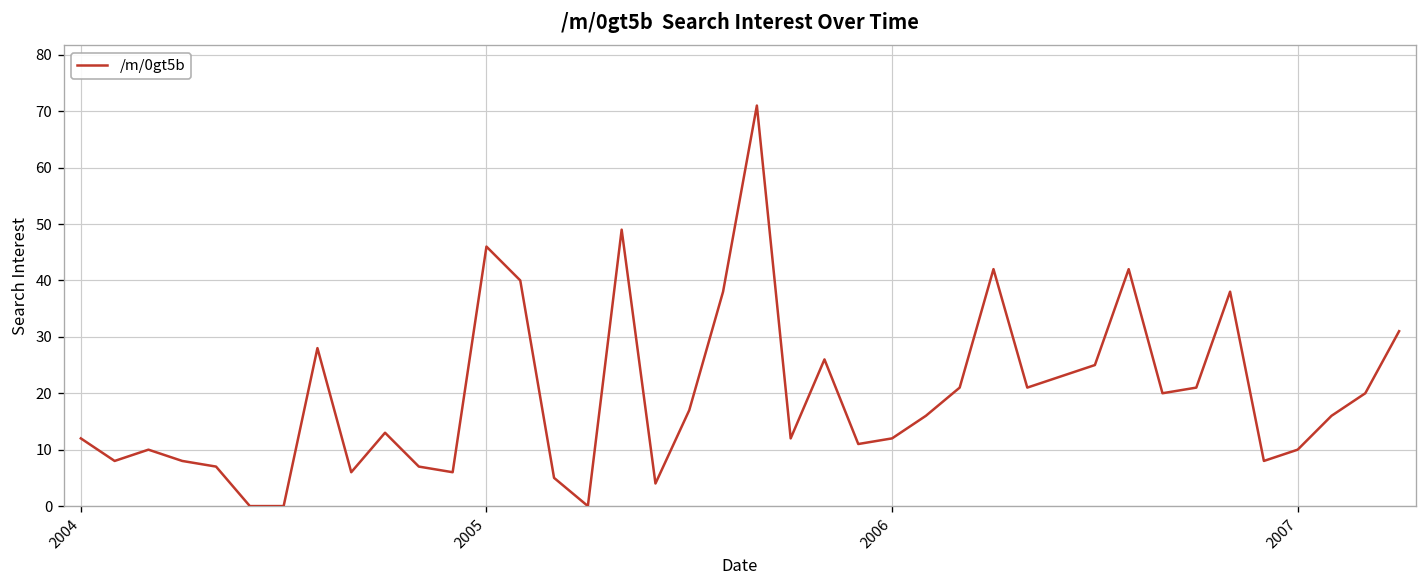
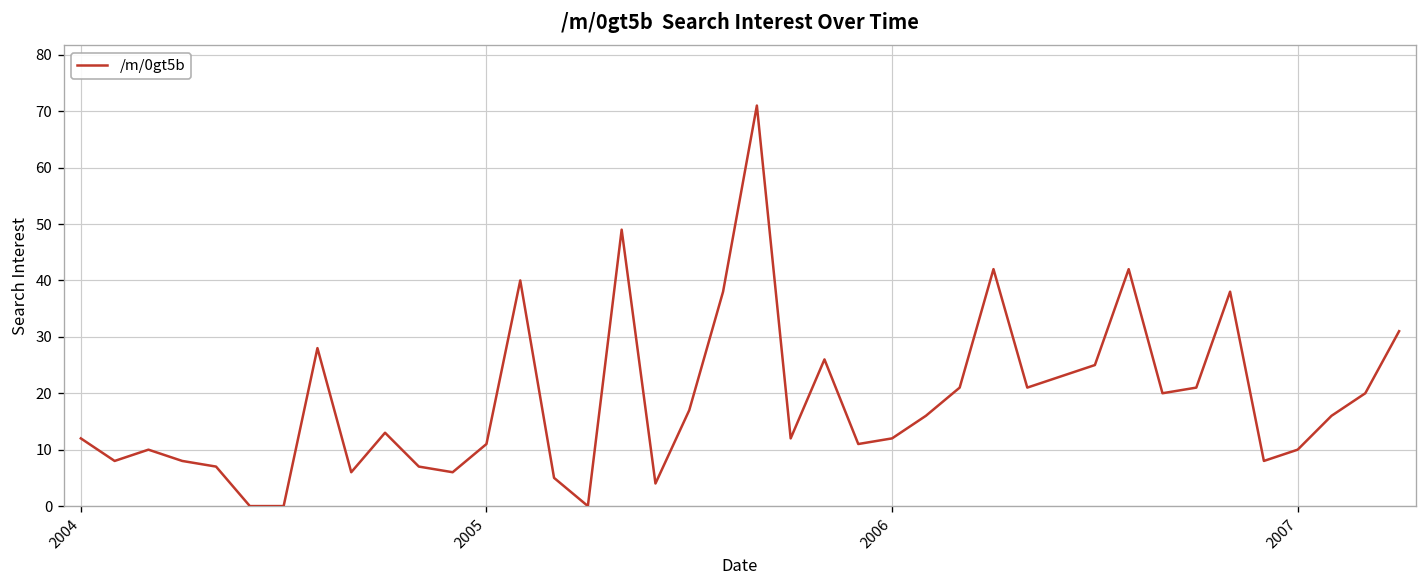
2005: 46 -> 11
